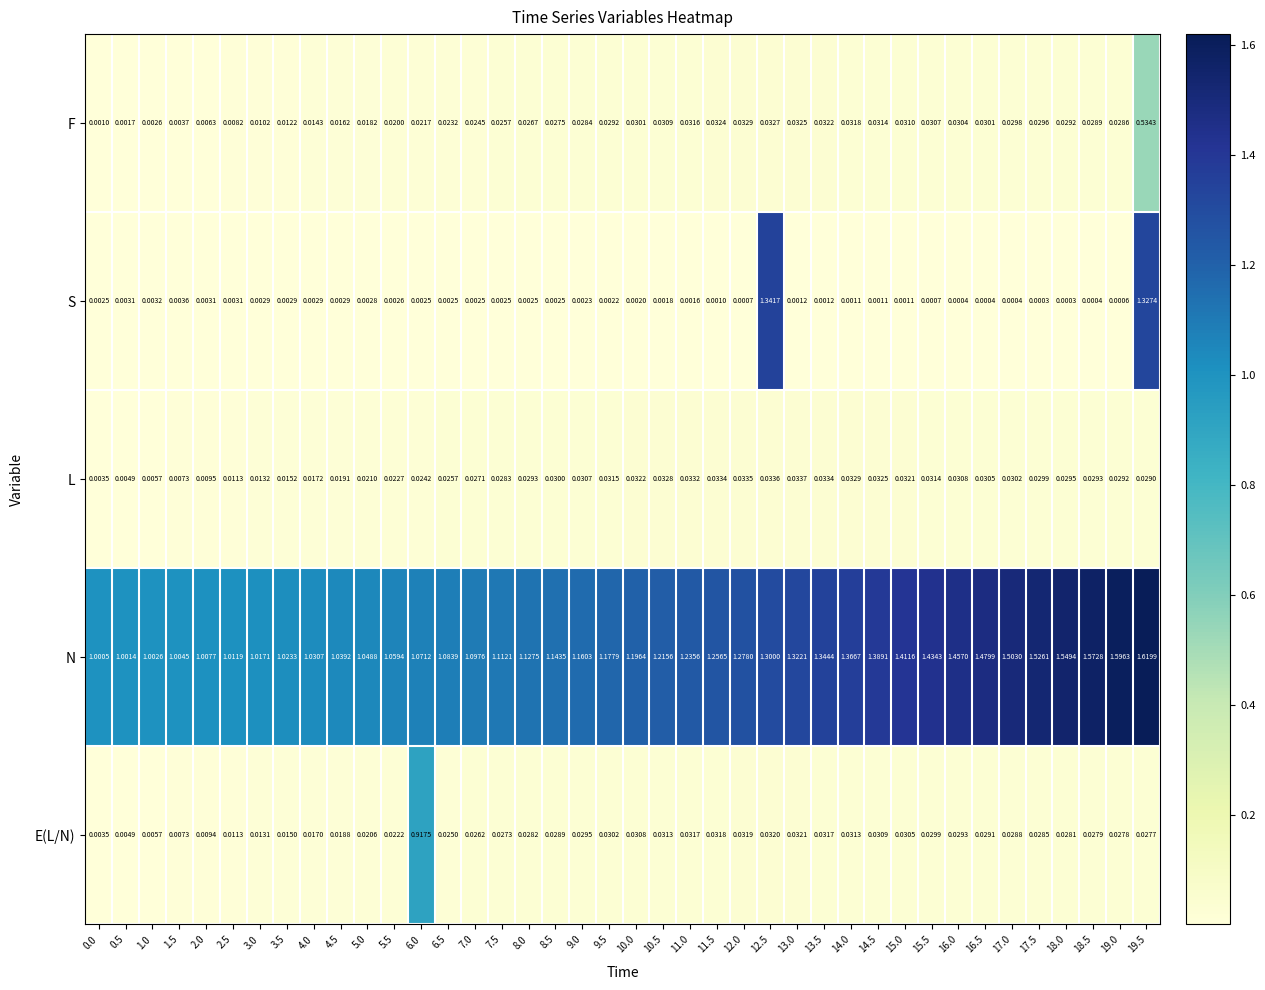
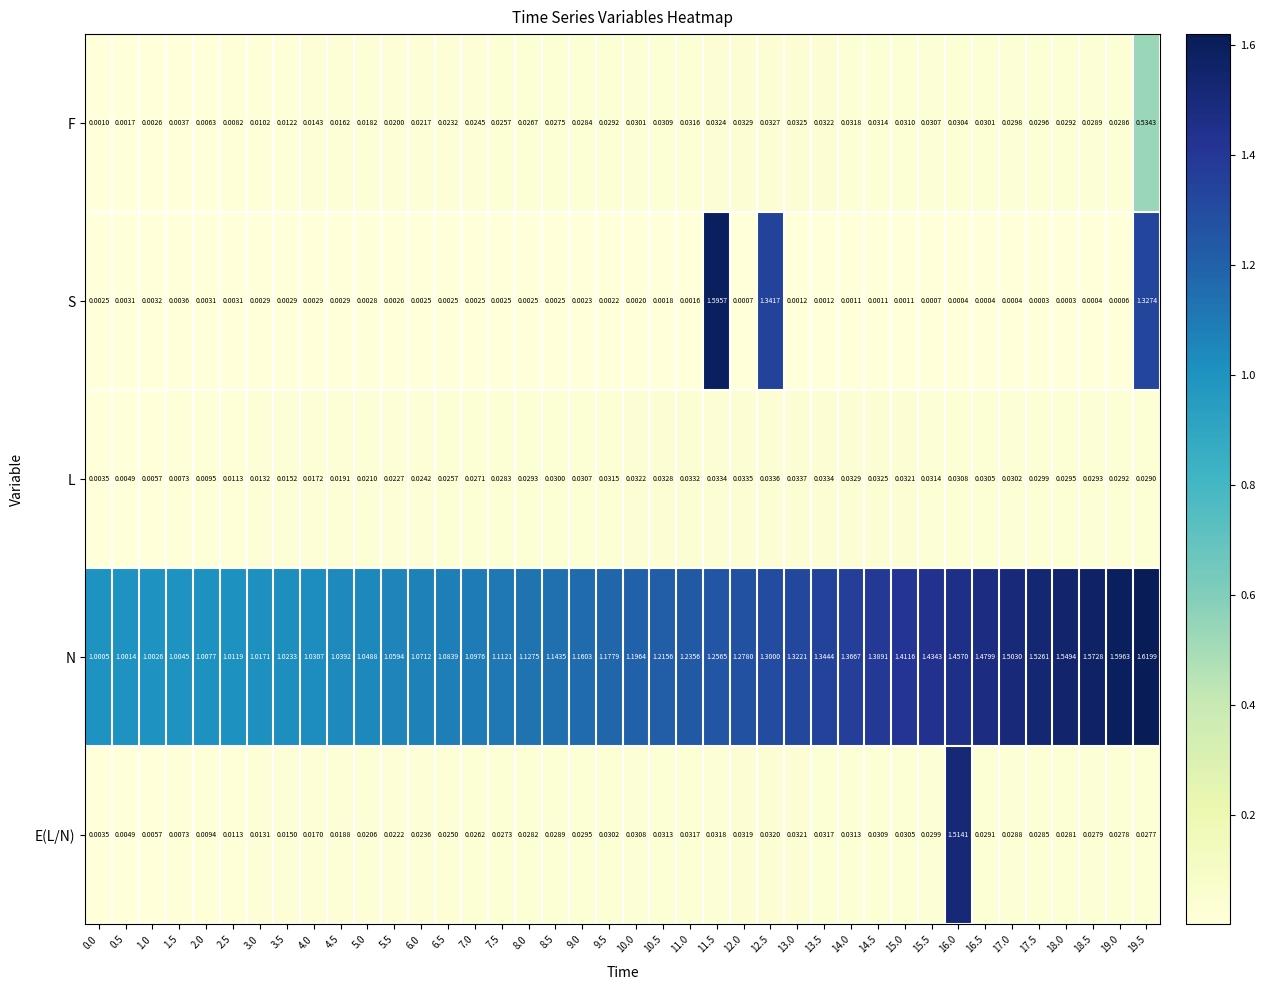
S, 11.5: 0.0010 -> 1.5957
E(L/N), 6.0: 0.9175 -> 0.0236
E(L/N), 16.0: 0.0293 -> 1.5141
